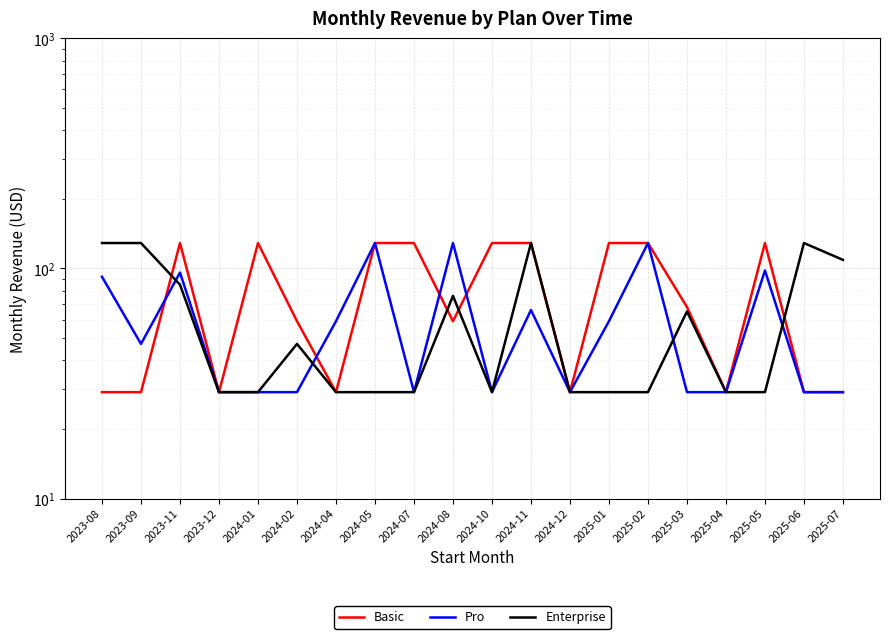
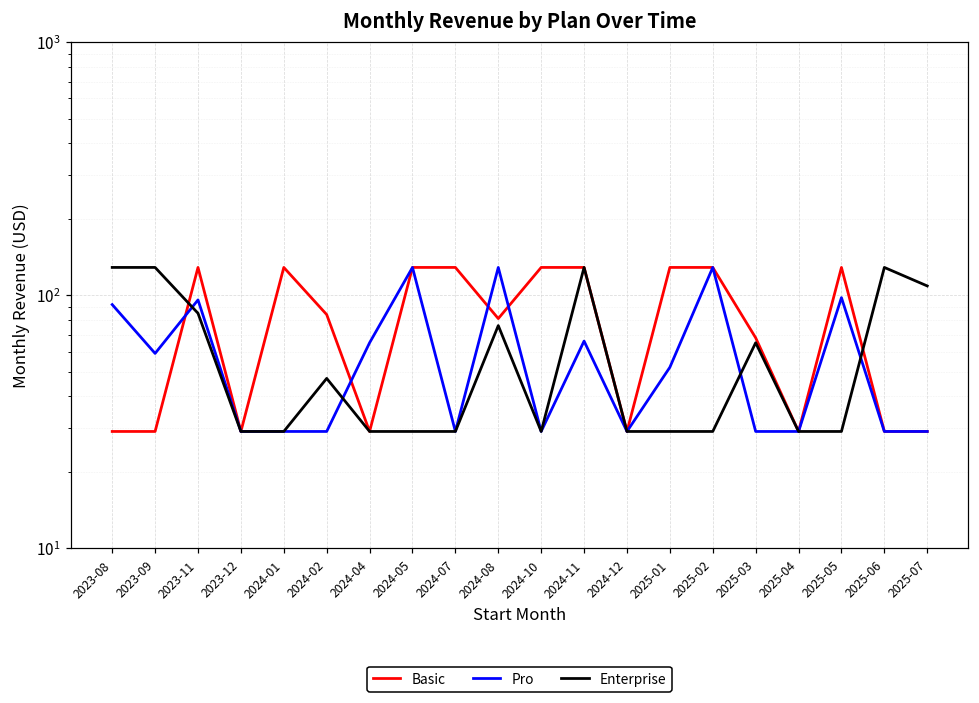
Pro, 2023-09: 47 -> 59
Basic, 2024-02: 59 -> 84
Pro, 2024-04: 59 -> 65
Basic, 2024-08: 59 -> 81
Pro, 2025-01: 59 -> 52
